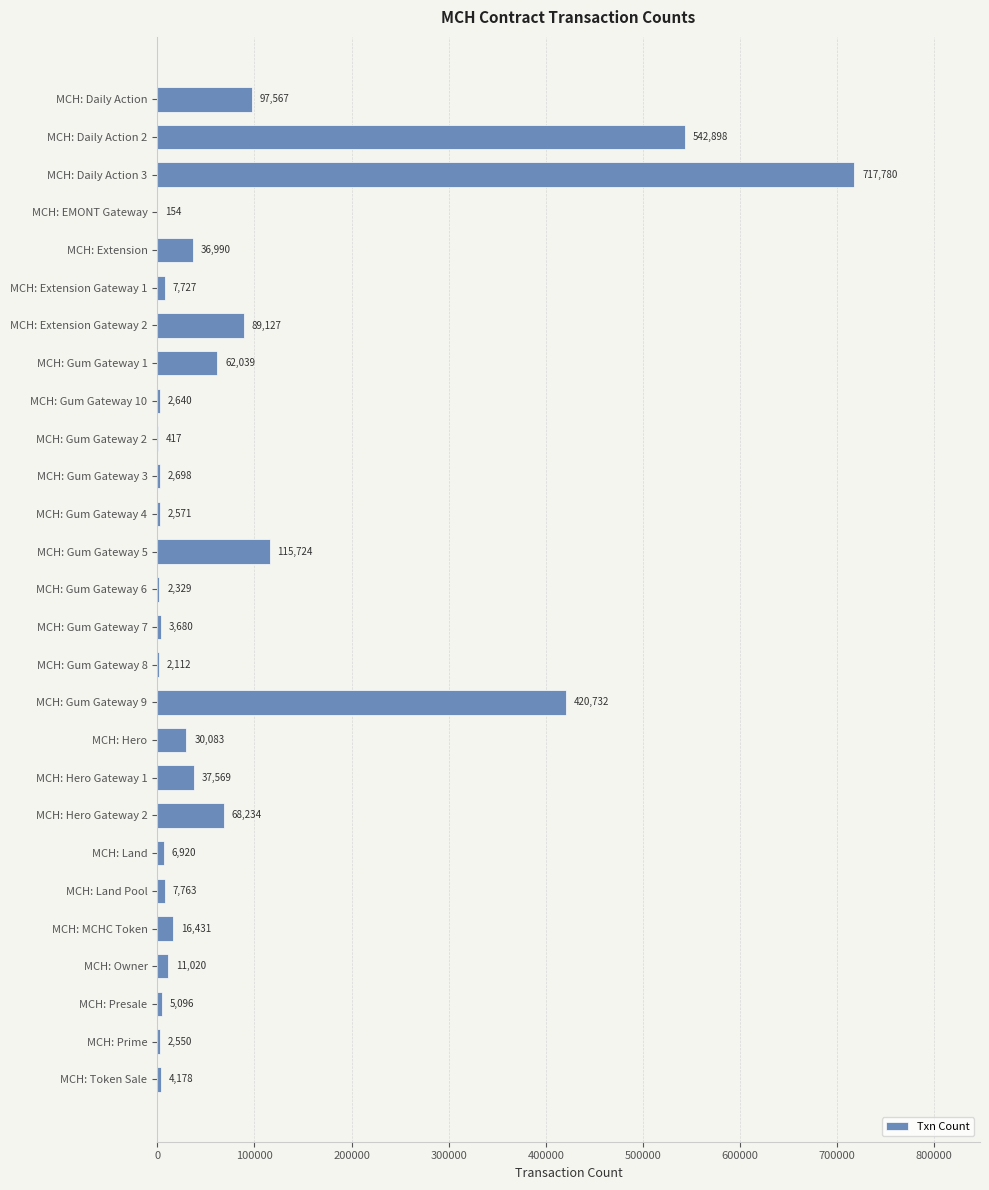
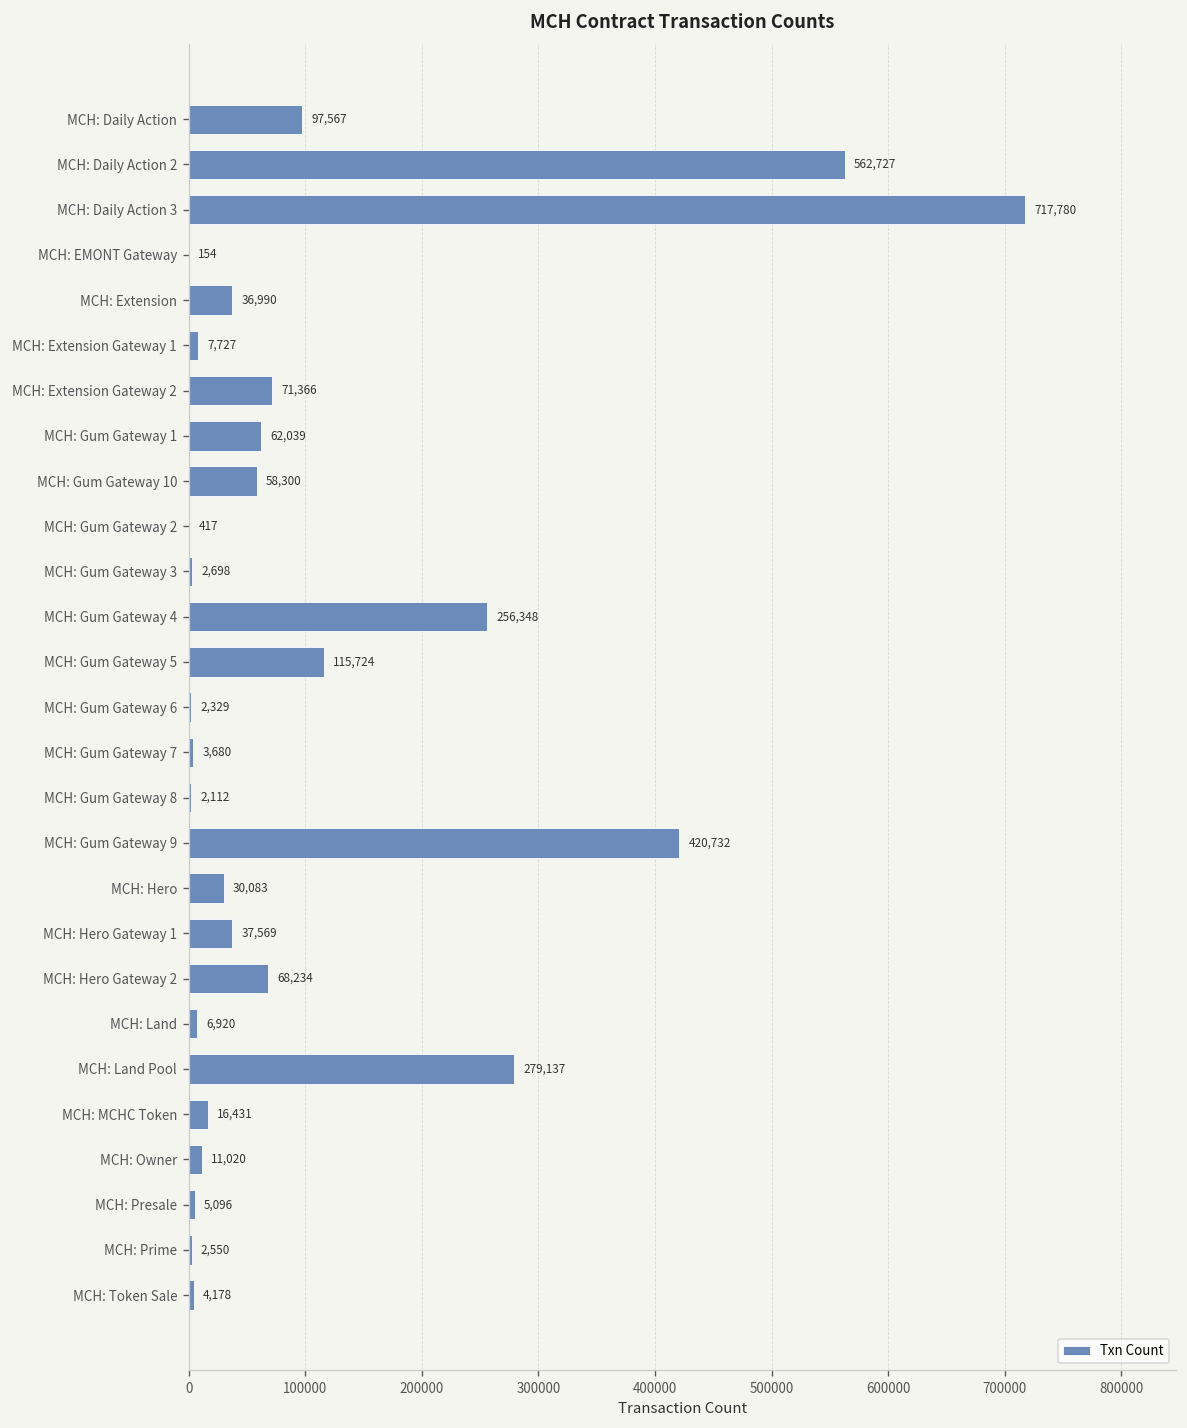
MCH: Daily Action 2: 542,898 -> 562,727
MCH: Extension Gateway 2: 89,127 -> 71,366
MCH: Gum Gateway 10: 2,640 -> 58,300
MCH: Gum Gateway 4: 2,571 -> 256,348
MCH: Land Pool: 7,763 -> 279,137
